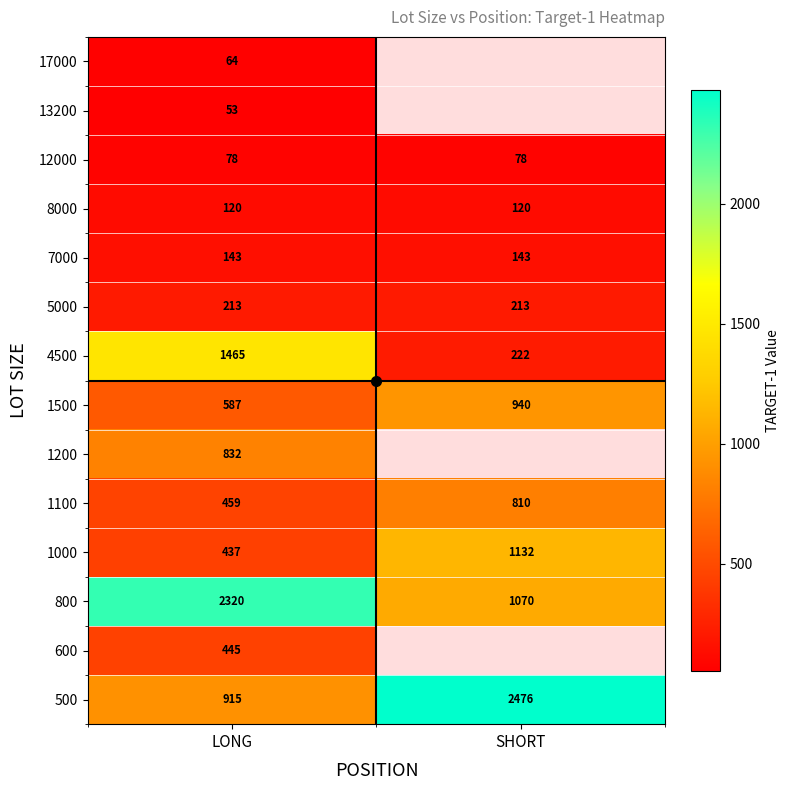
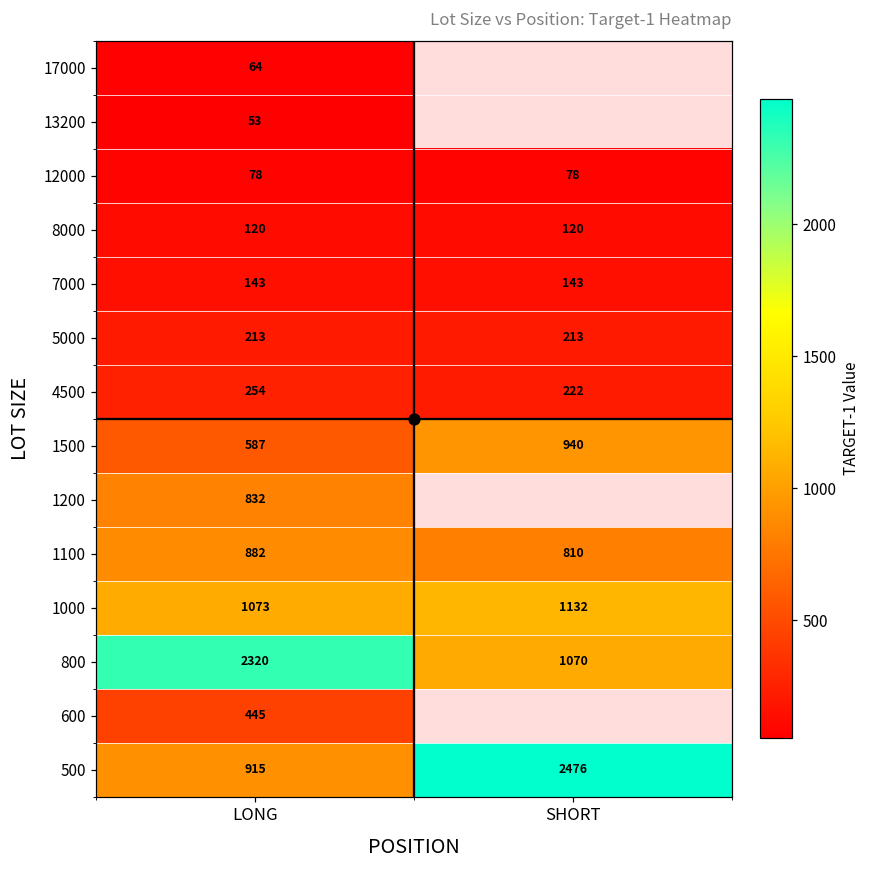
4500, LONG: 1465 -> 254
1100, LONG: 459 -> 882
1000, LONG: 437 -> 1073
